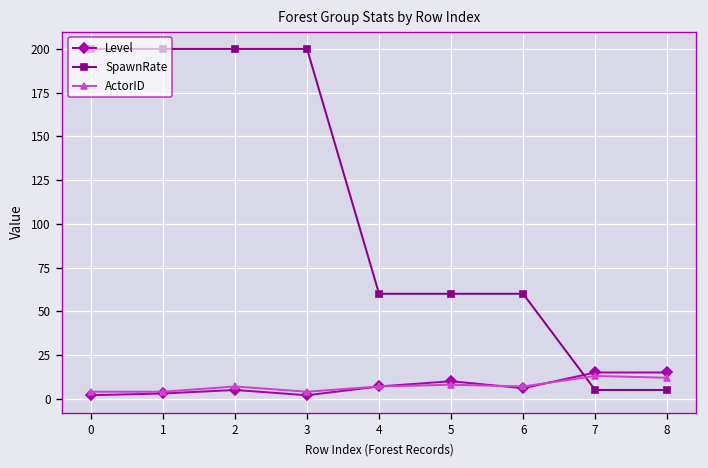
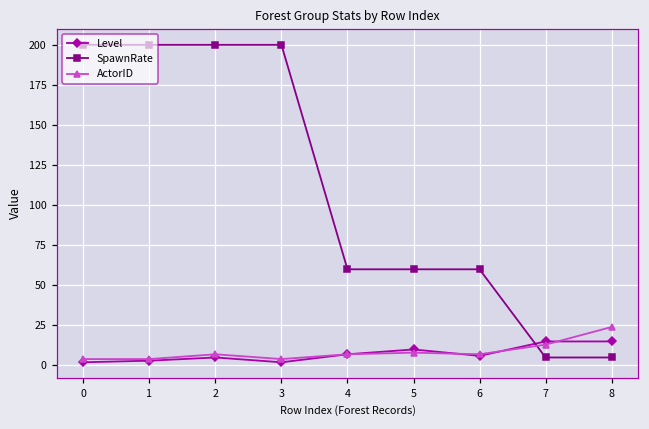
ActorID, 8: 12 -> 24
